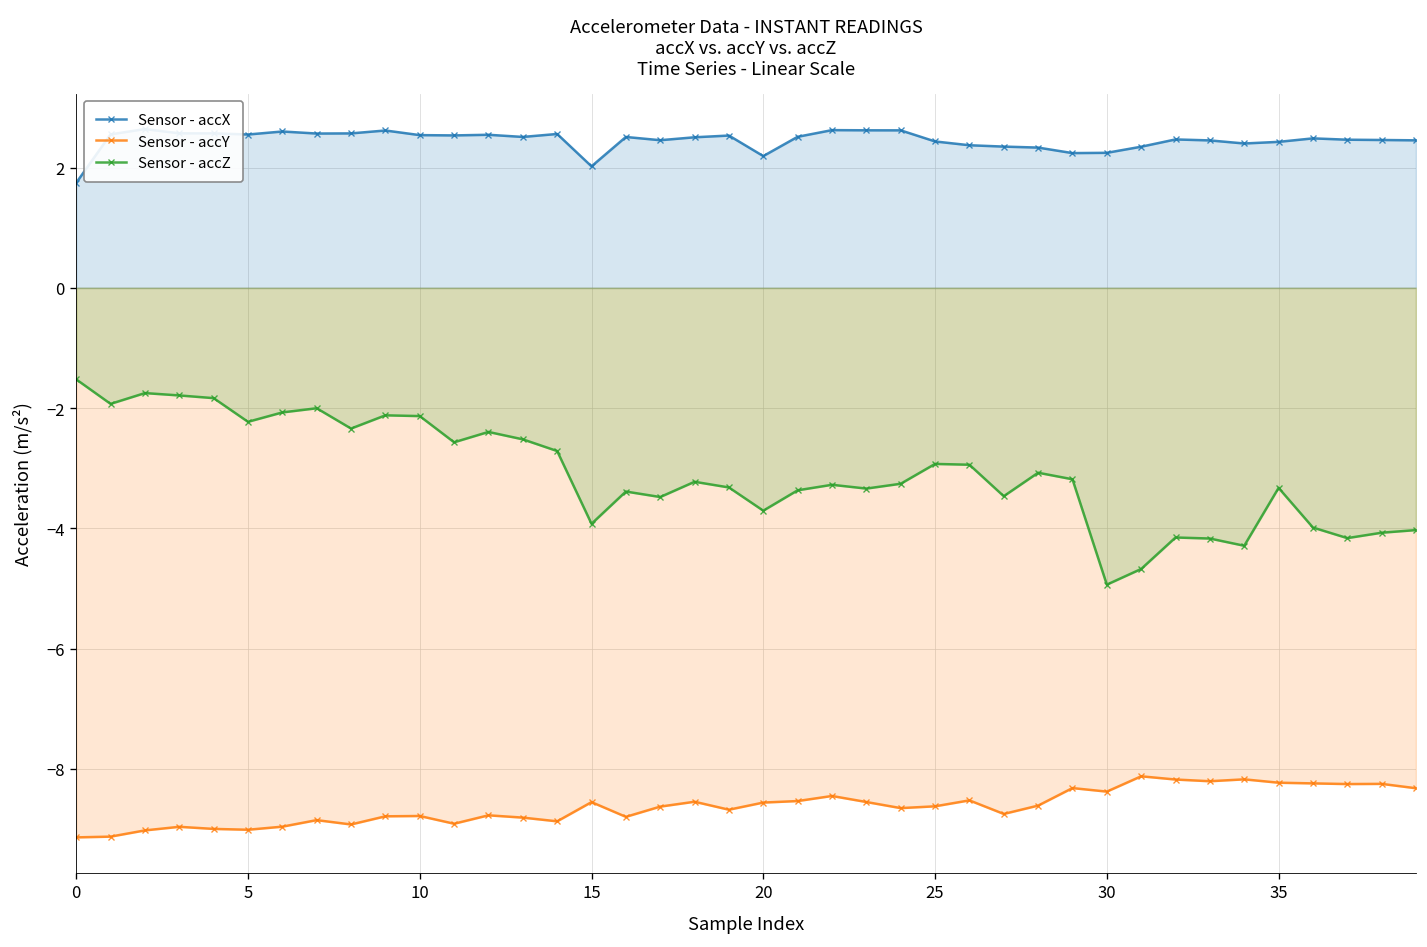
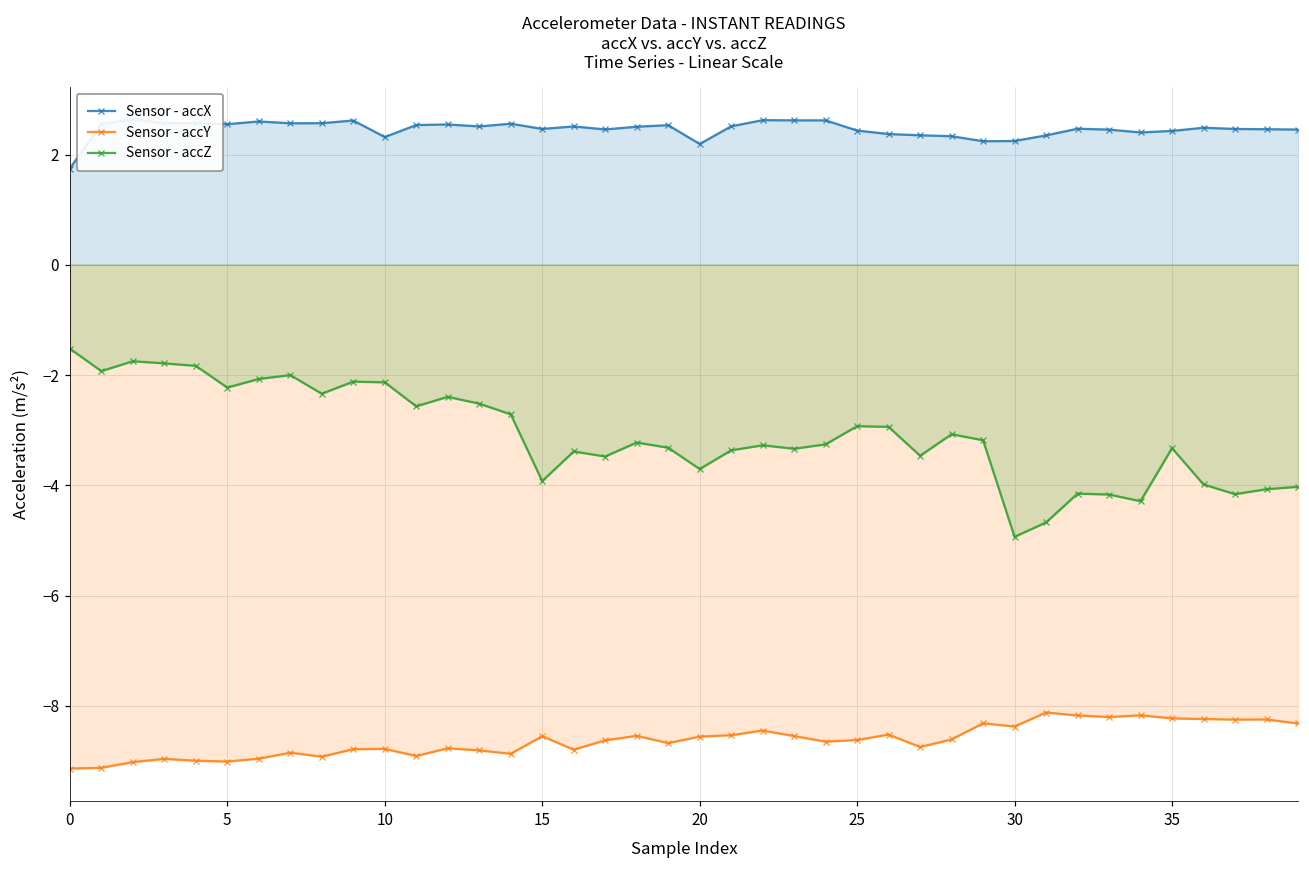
Sensor - accX, 10: 2.5 -> 2.3
Sensor - accX, 15: 2.0 -> 2.5
